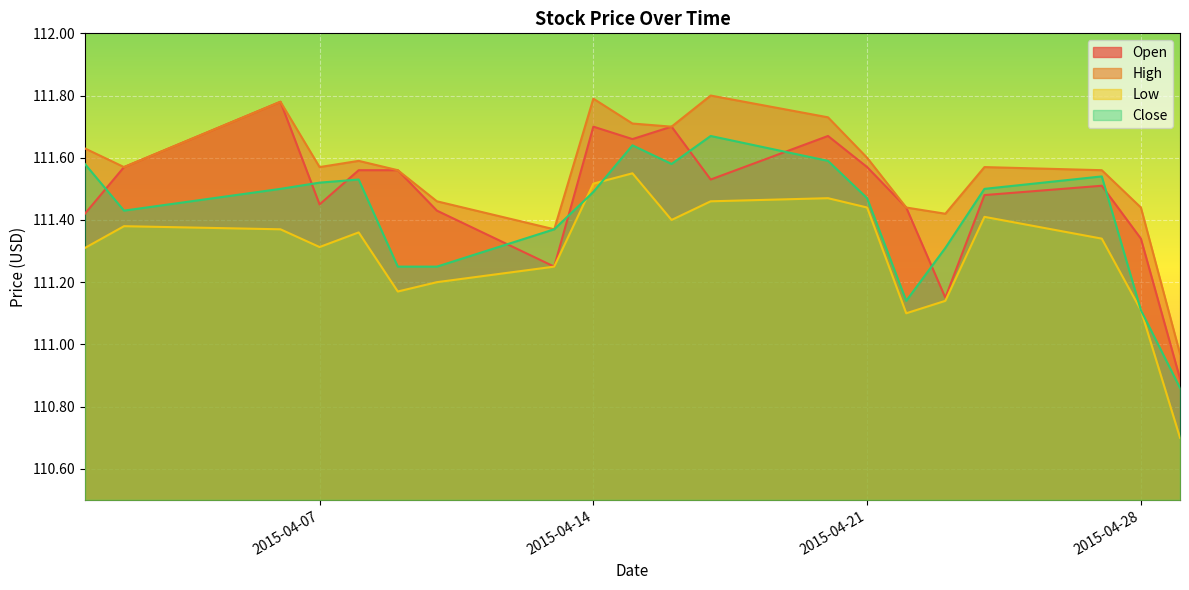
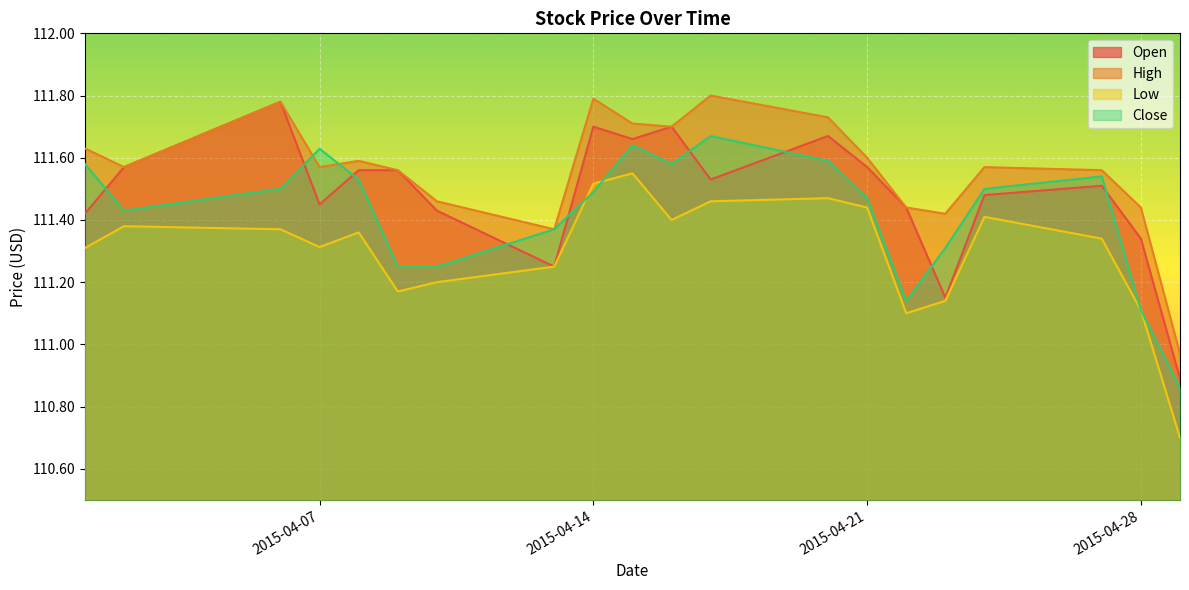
Close, 2015-04-07: 111.52 -> 111.63
